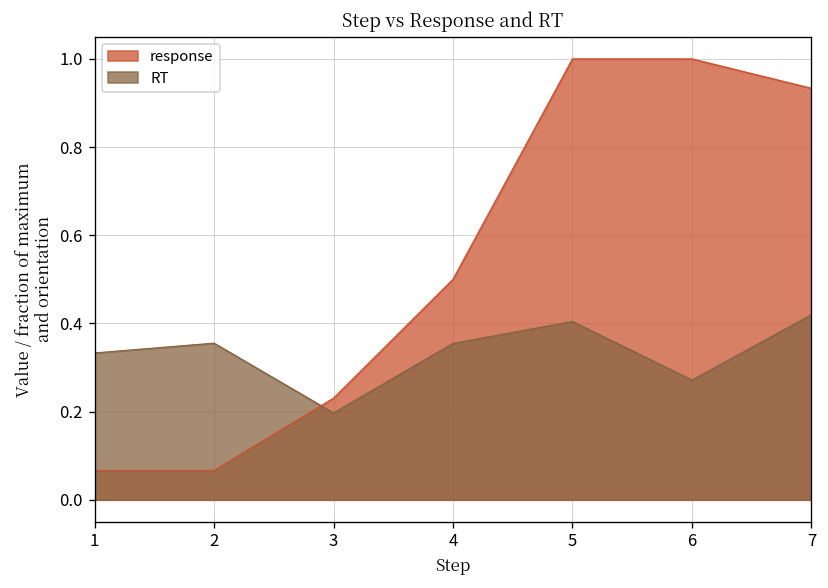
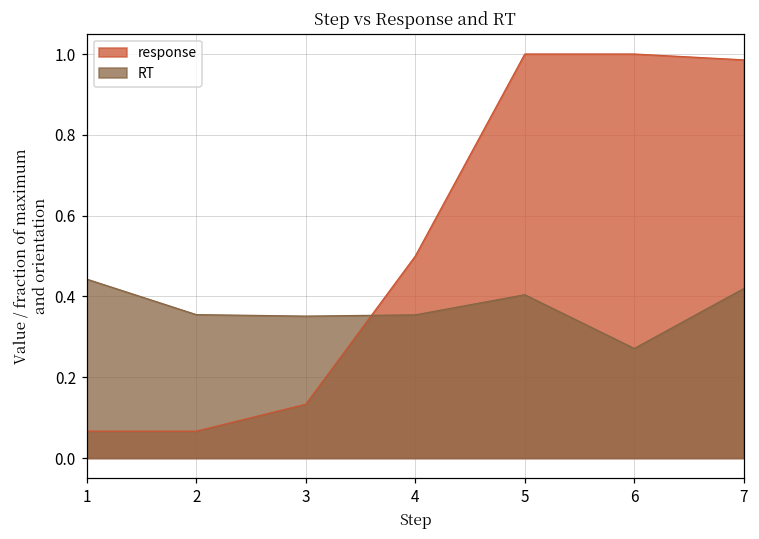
RT, 1: 0.33 -> 0.44
response, 3: 0.23 -> 0.13
RT, 3: 0.20 -> 0.35
response, 7: 0.93 -> 0.99
